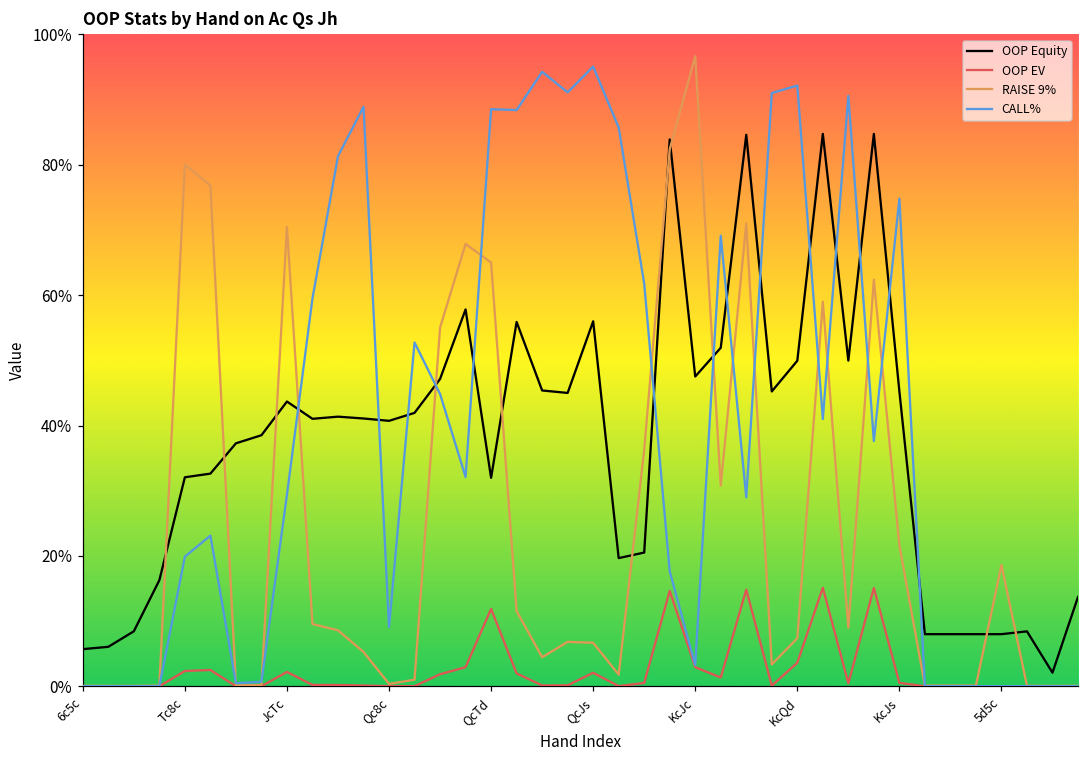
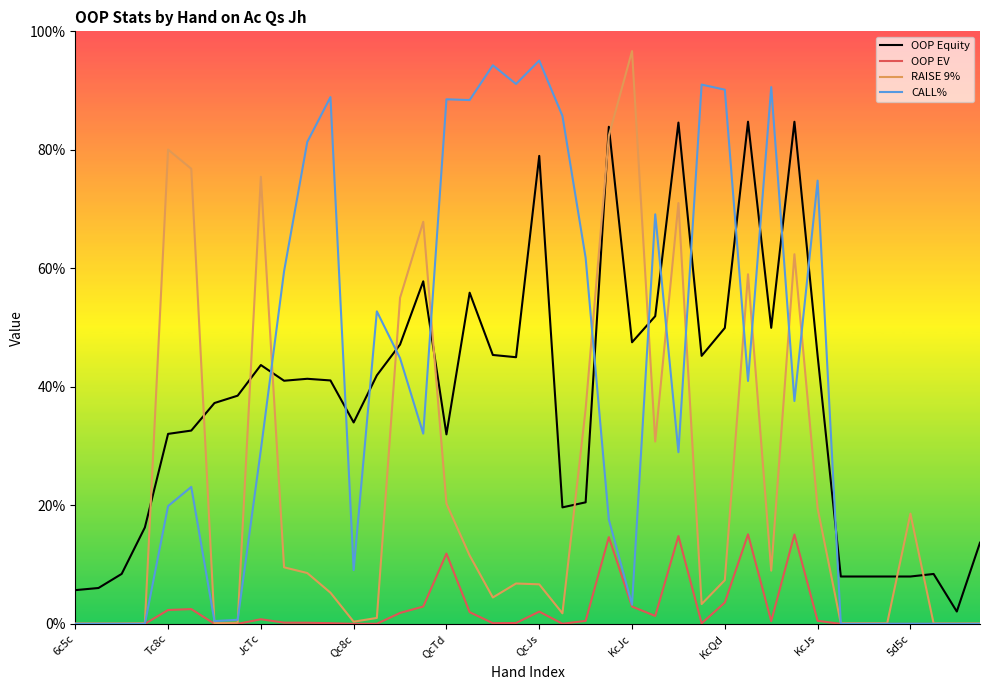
OOP EV, JcTc: 2% -> 1%
RAISE 9%, JcTc: 70% -> 75%
OOP Equity, Qc8c: 41% -> 34%
RAISE 9%, QcTd: 65% -> 20%
OOP Equity, QcJs: 56% -> 79%
CALL%, KcQd: 92% -> 90%
RAISE 9%, KcJs: 22% -> 19%
